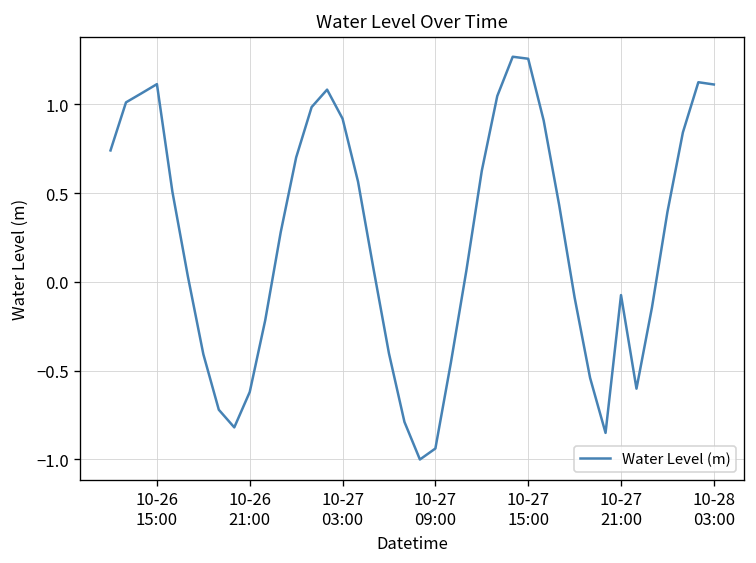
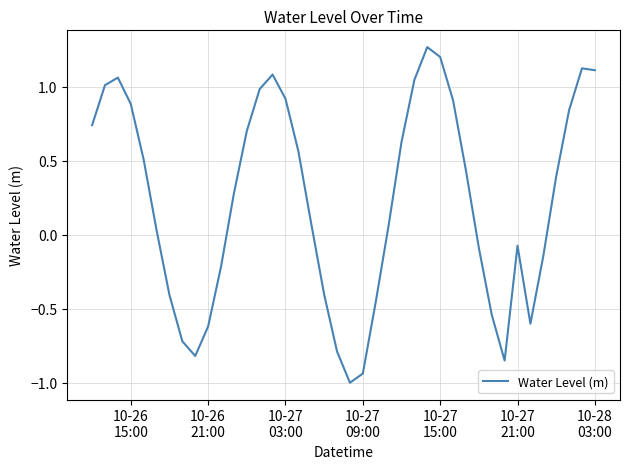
10-26 15:00: 1.11 -> 0.88
10-27 15:00: 1.26 -> 1.20
